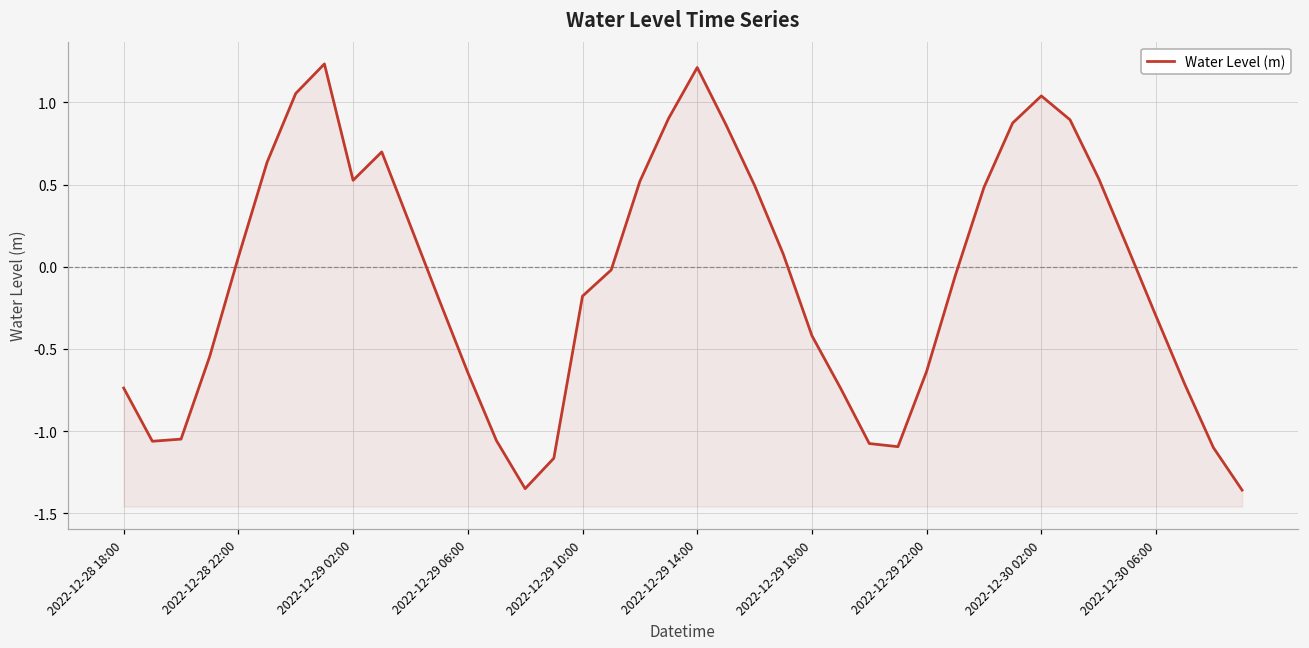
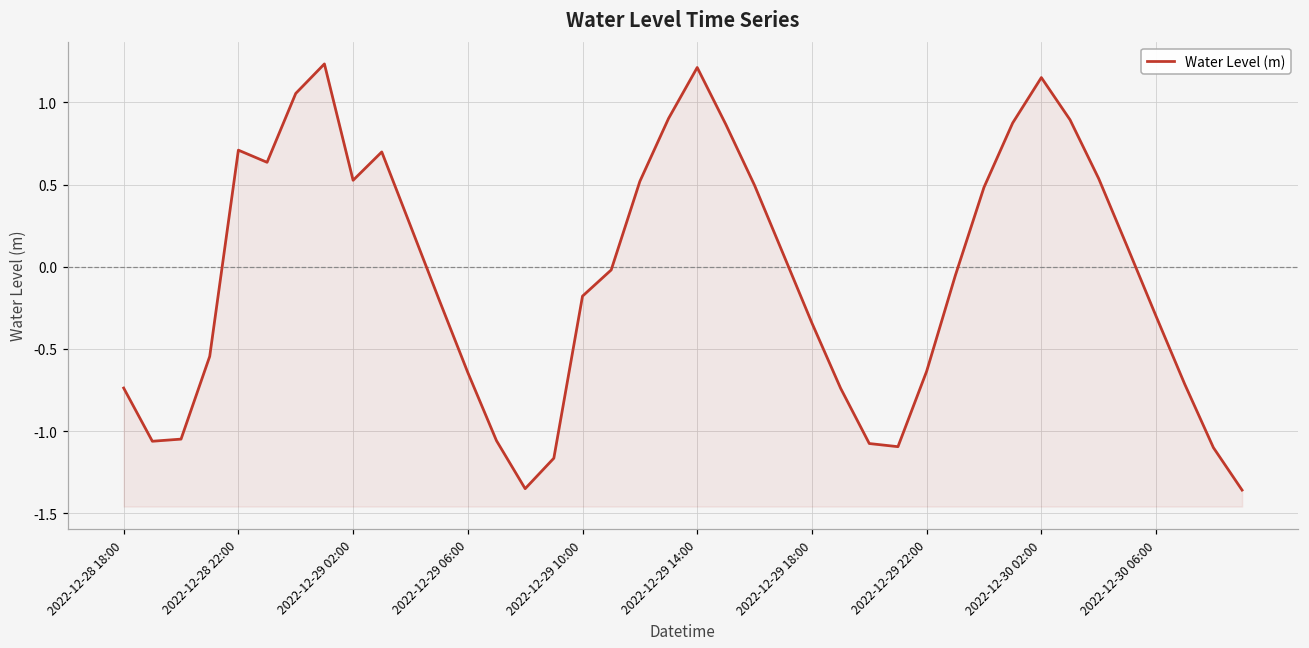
2022-12-28 22:00: 0.06 -> 0.71
2022-12-29 18:00: -0.42 -> -0.34
2022-12-30 02:00: 1.04 -> 1.15
